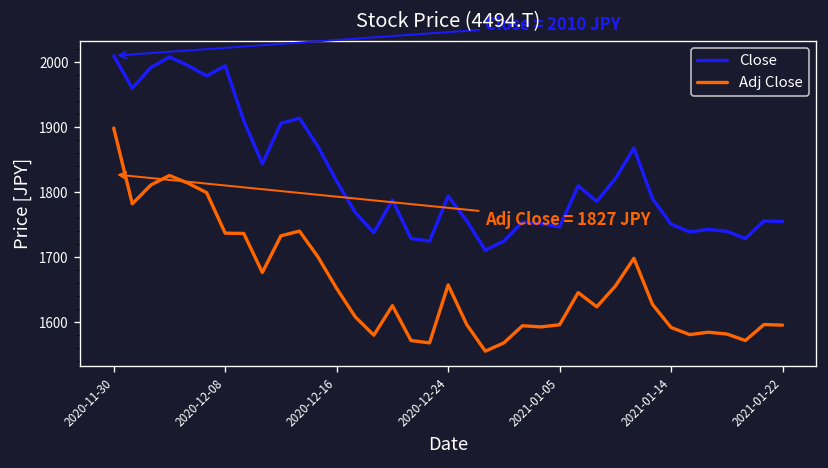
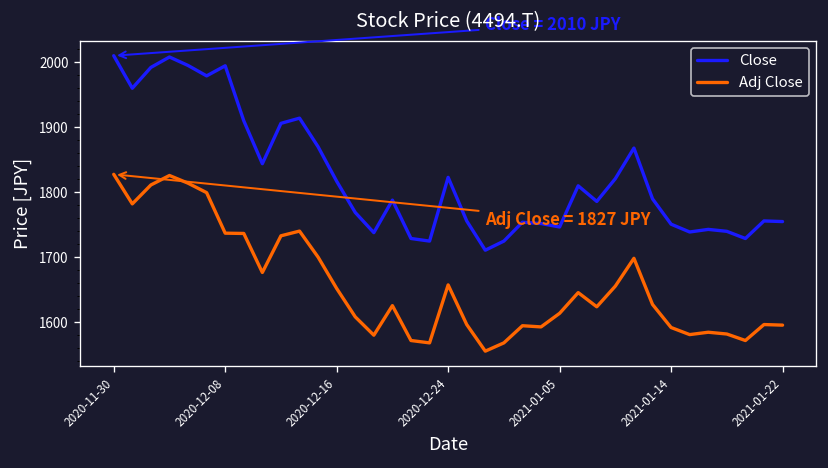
Adj Close, 2020-11-30: 1900 -> 1830
Close, 2020-12-24: 1790 -> 1820
Adj Close, 2021-01-05: 1600 -> 1610
